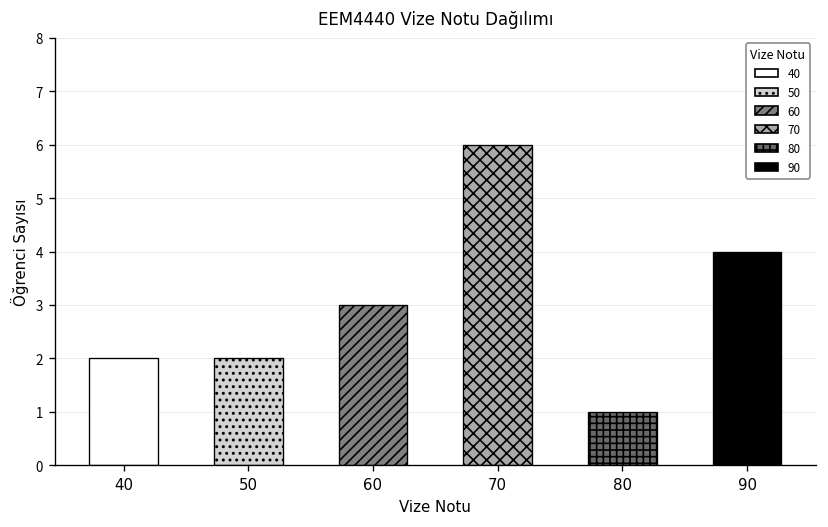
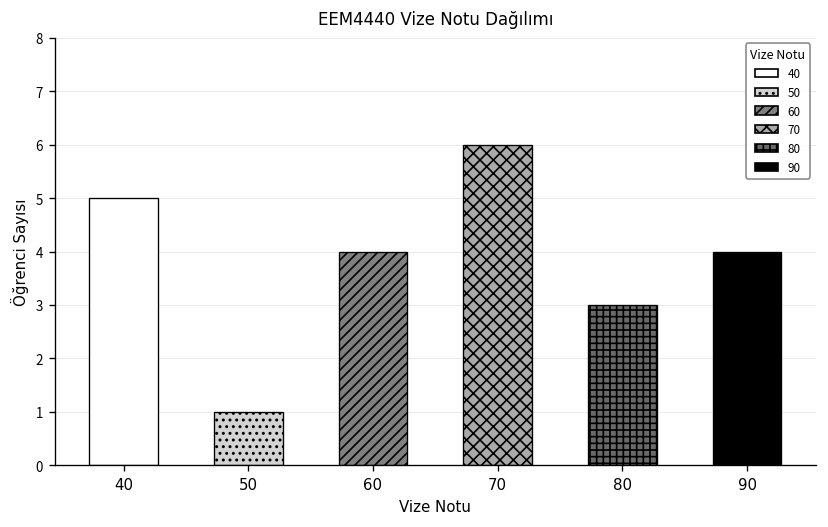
40: 2 -> 5
50: 2 -> 1
60: 3 -> 4
80: 1 -> 3
